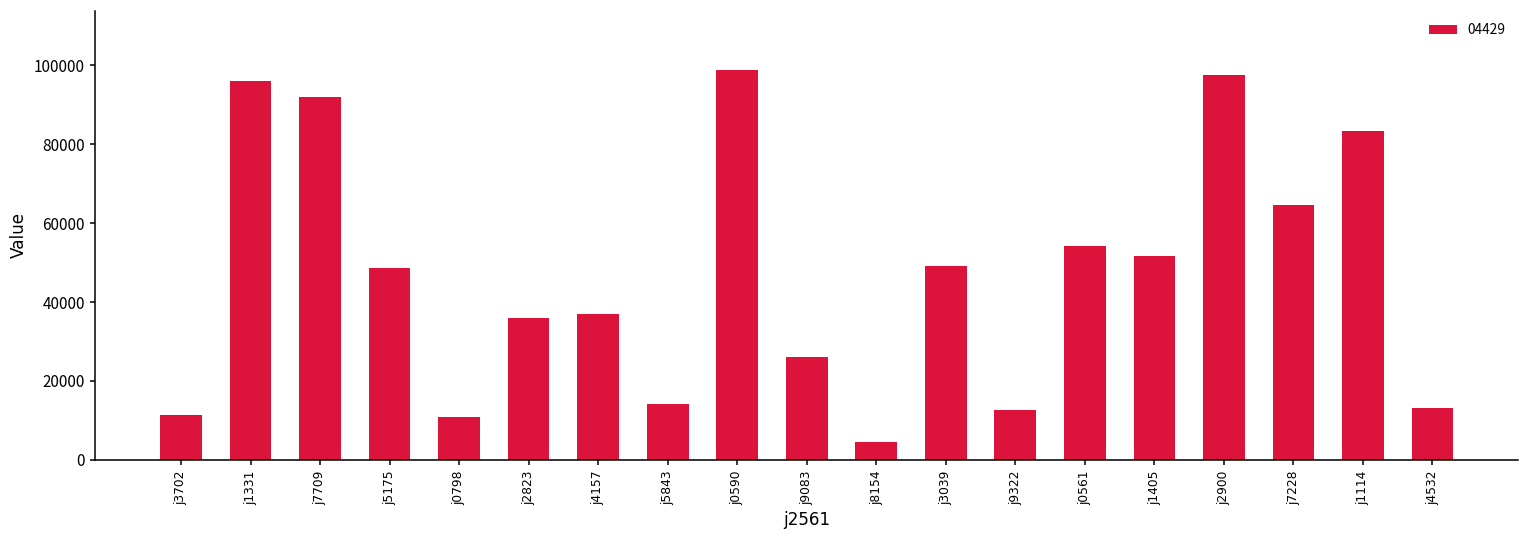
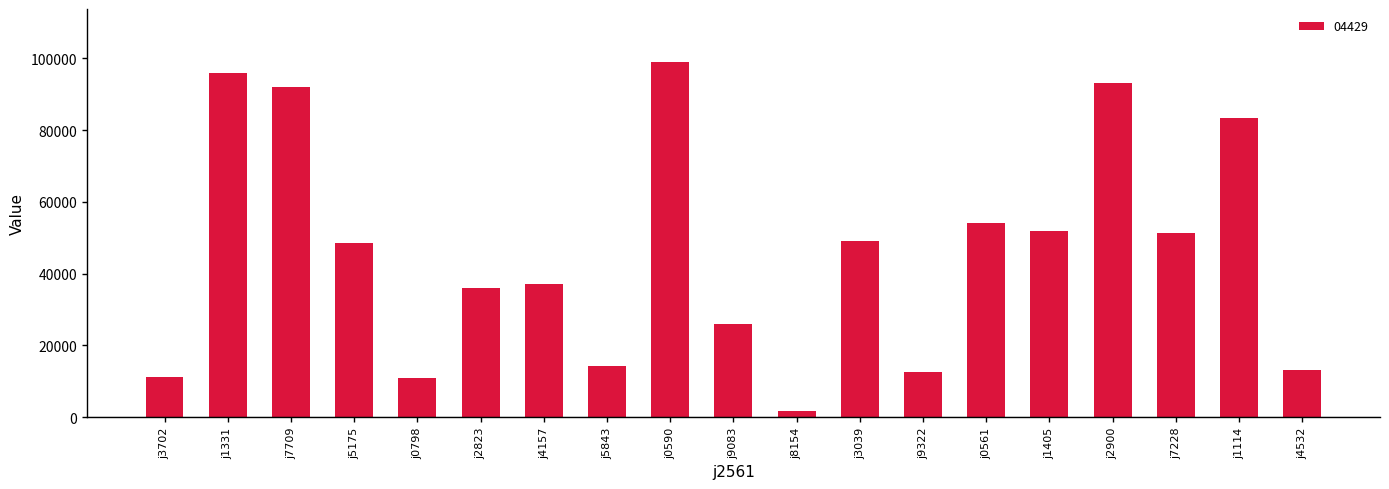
j8154: 5000 -> 2000
j2900: 97000 -> 93000
j7228: 65000 -> 51000
